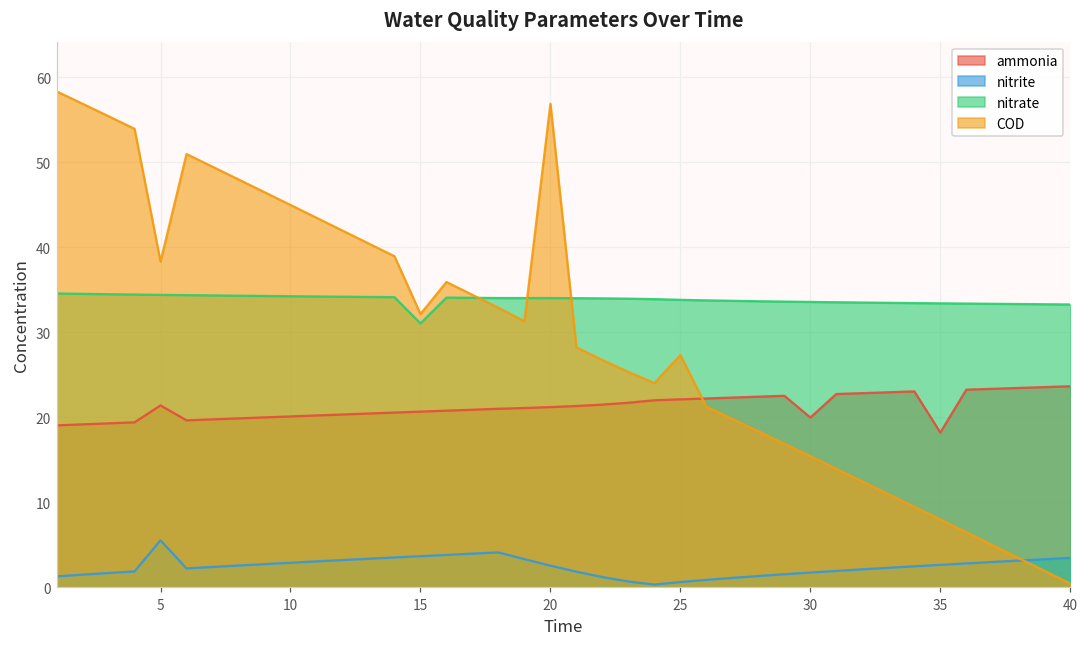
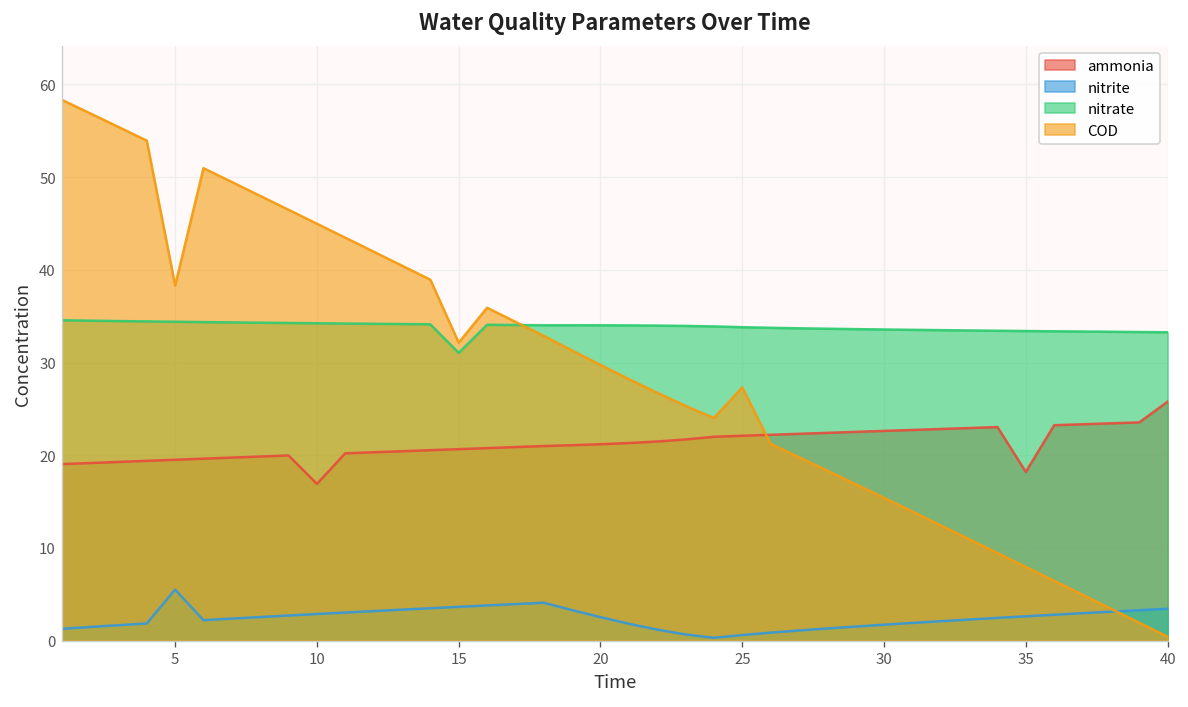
ammonia, 5: 21 -> 20
ammonia, 10: 20 -> 17
COD, 20: 57 -> 30
ammonia, 30: 20 -> 23
ammonia, 40: 24 -> 26
